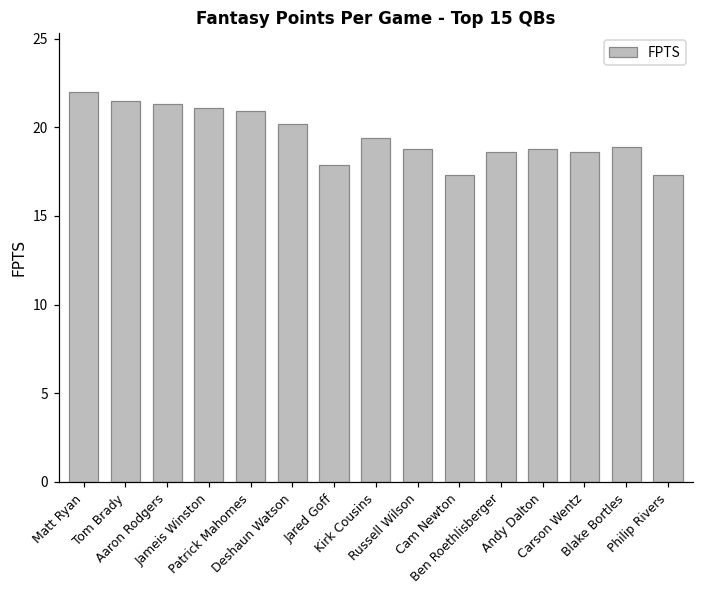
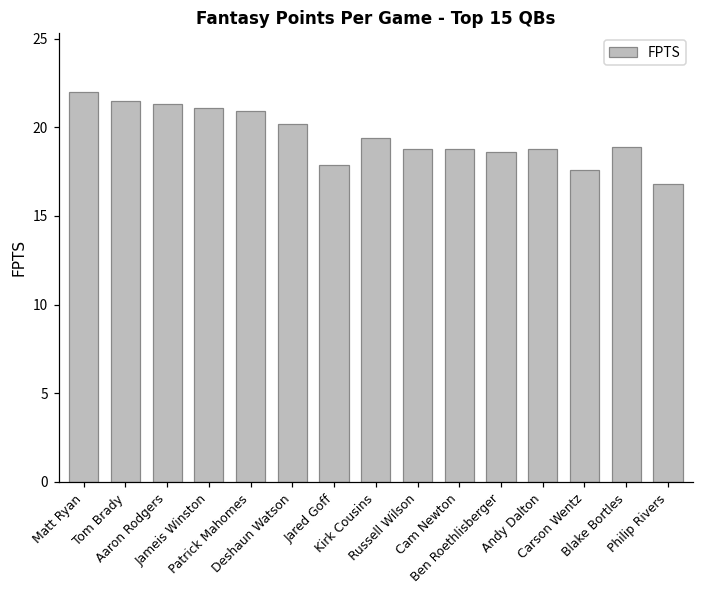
Cam Newton: 17.3 -> 18.8
Carson Wentz: 18.6 -> 17.6
Philip Rivers: 17.3 -> 16.8
